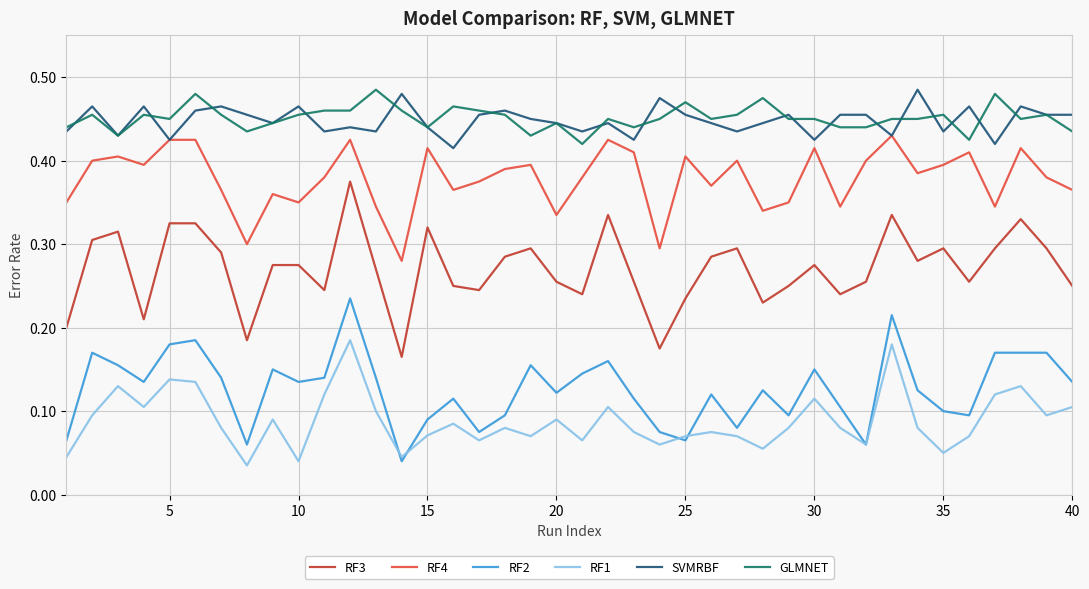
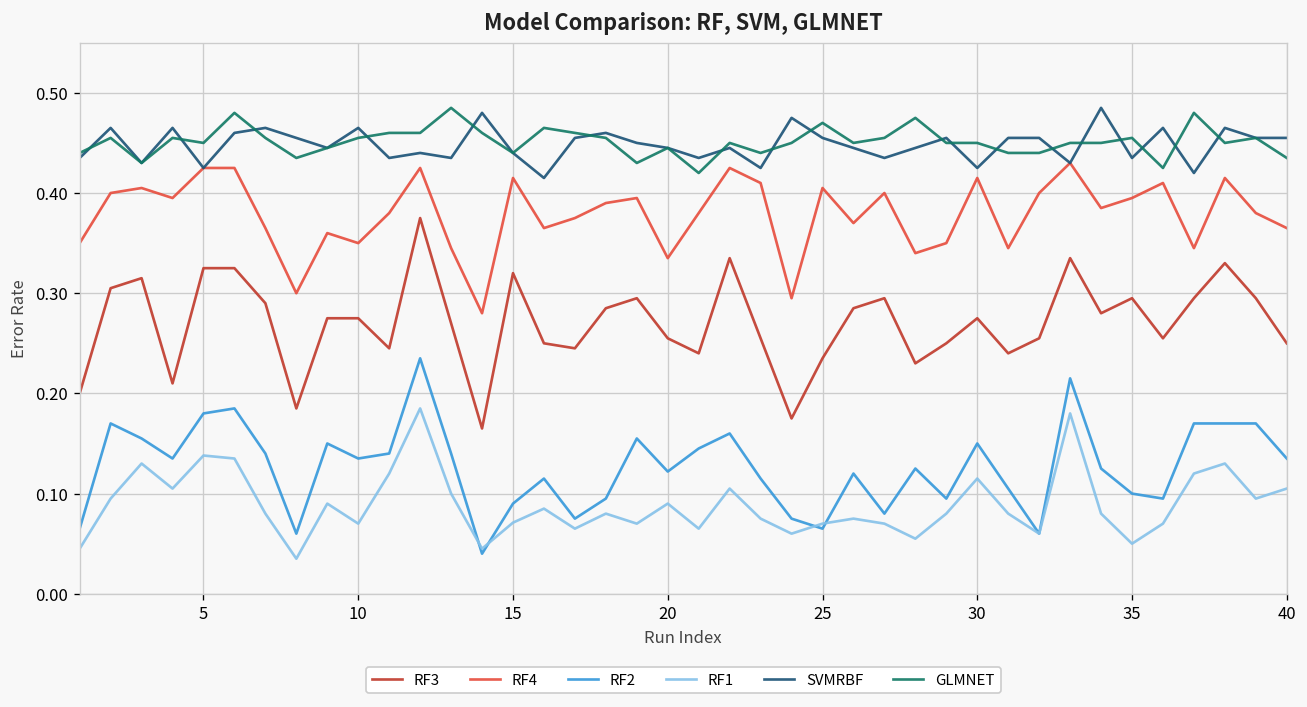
RF1, 10: 0.04 -> 0.07
